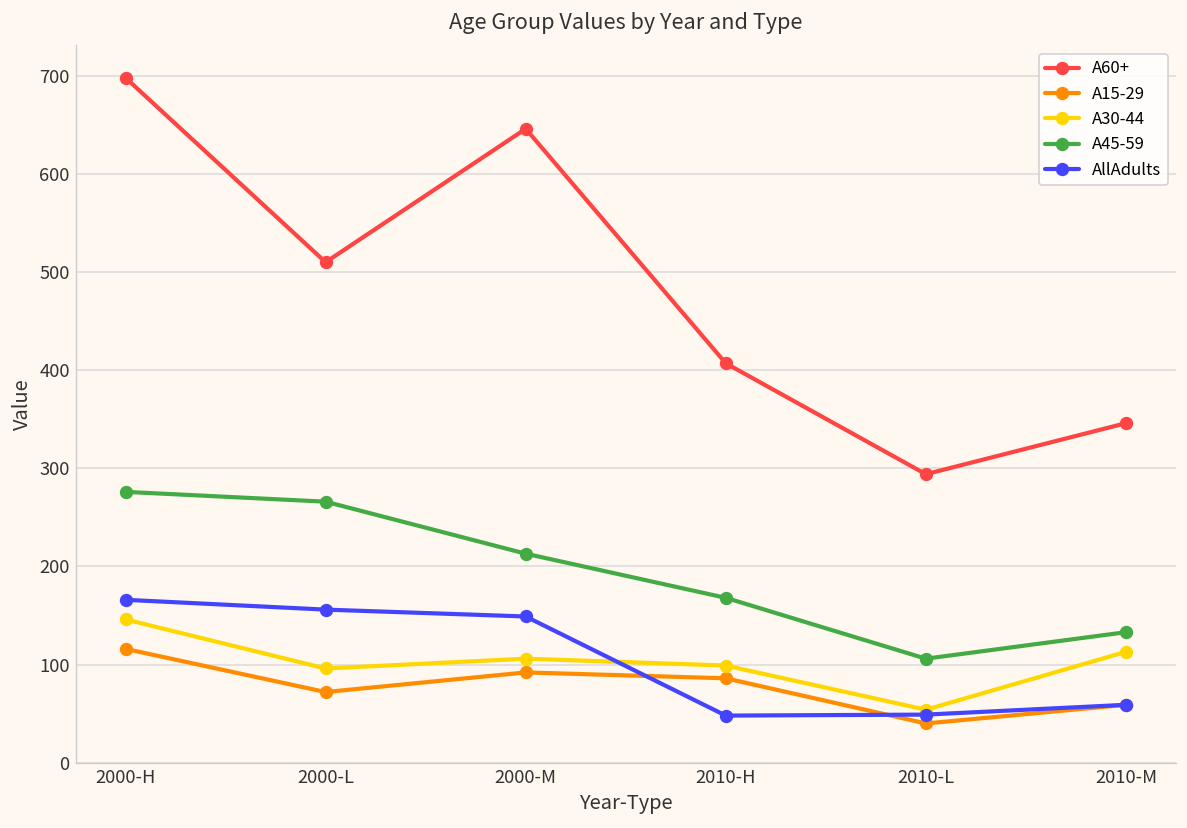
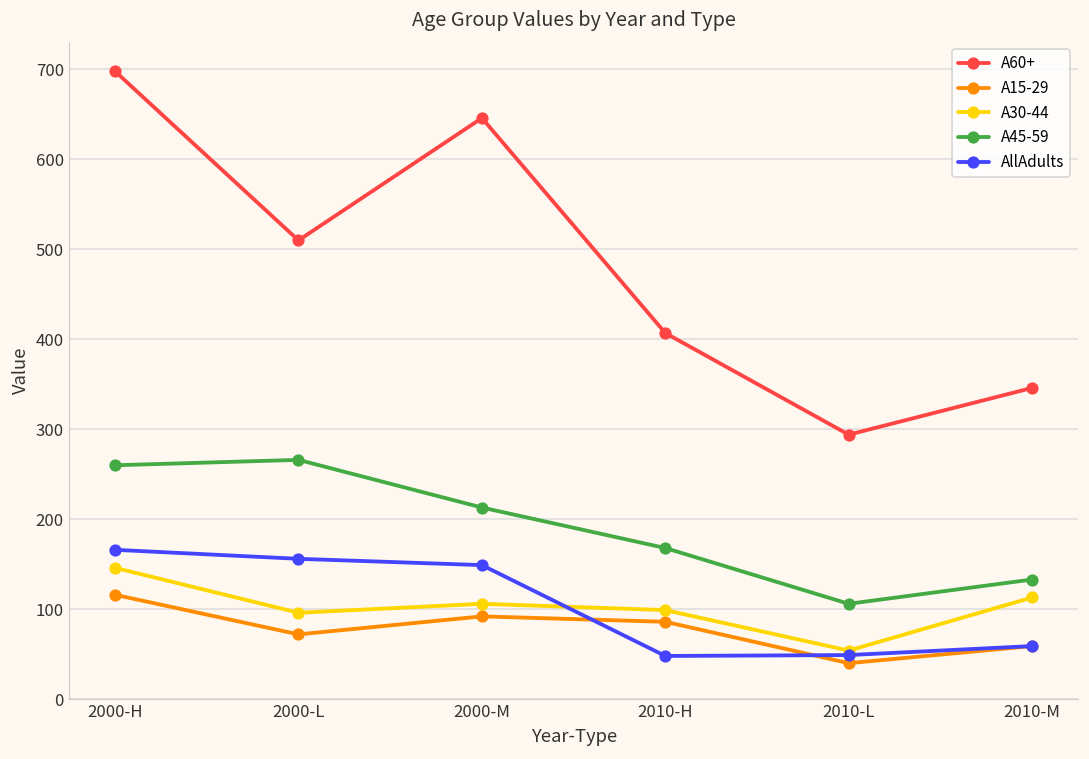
A45-59, 2000-H: 280 -> 260
